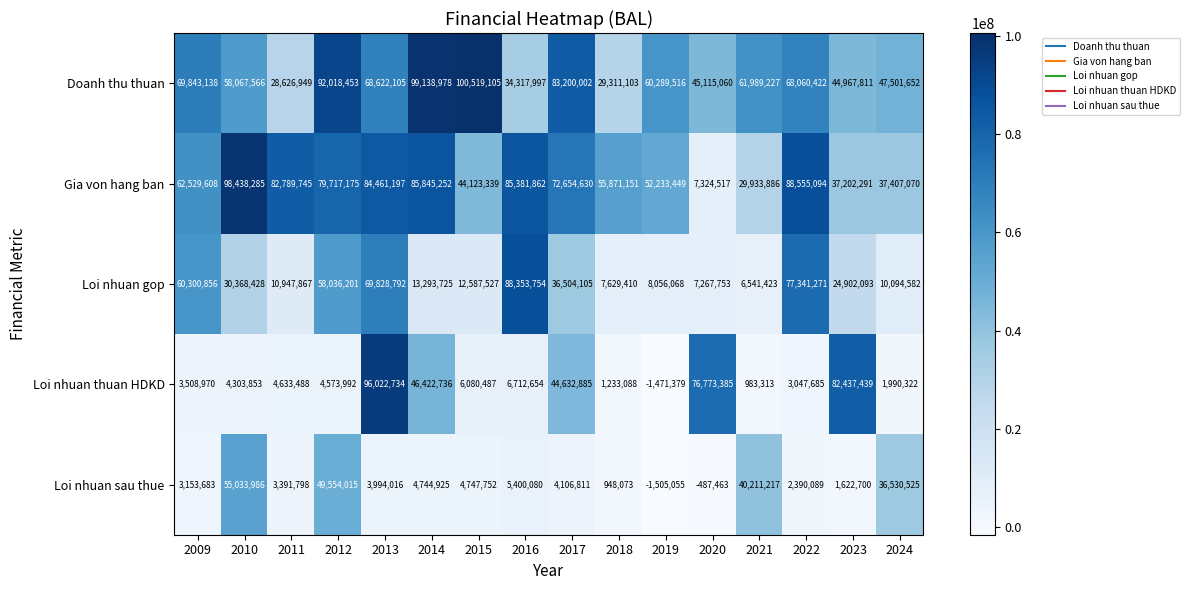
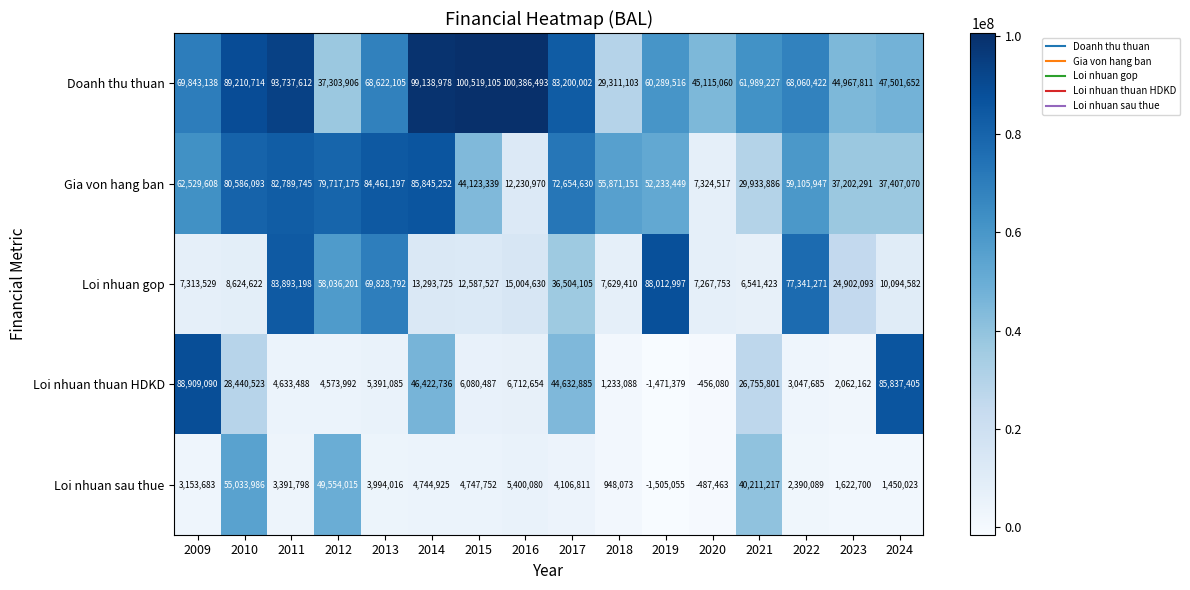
Doanh thu thuan, 2010: 58,067,566 -> 89,210,714
Doanh thu thuan, 2011: 28,626,949 -> 93,737,612
Doanh thu thuan, 2012: 92,018,453 -> 37,303,906
Doanh thu thuan, 2016: 34,317,997 -> 100,386,493
Gia von hang ban, 2010: 98,438,285 -> 80,586,093
Gia von hang ban, 2016: 85,381,862 -> 12,230,970
Gia von hang ban, 2022: 88,555,094 -> 59,105,947
Loi nhuan gop, 2009: 60,300,856 -> 7,313,529
Loi nhuan gop, 2010: 30,368,428 -> 8,624,622
Loi nhuan gop, 2011: 10,947,867 -> 83,893,198
Loi nhuan gop, 2016: 88,353,754 -> 15,004,630
Loi nhuan gop, 2019: 8,056,068 -> 88,012,997
Loi nhuan thuan HDKD, 2009: 3,508,970 -> 88,909,090
Loi nhuan thuan HDKD, 2010: 4,303,853 -> 28,440,523
Loi nhuan thuan HDKD, 2013: 96,022,734 -> 5,391,085
Loi nhuan thuan HDKD, 2020: 76,773,385 -> -456,080
Loi nhuan thuan HDKD, 2021: 983,313 -> 26,755,801
Loi nhuan thuan HDKD, 2023: 82,437,439 -> 2,062,162
Loi nhuan thuan HDKD, 2024: 1,990,322 -> 85,837,405
Loi nhuan sau thue, 2024: 36,530,525 -> 1,450,023
